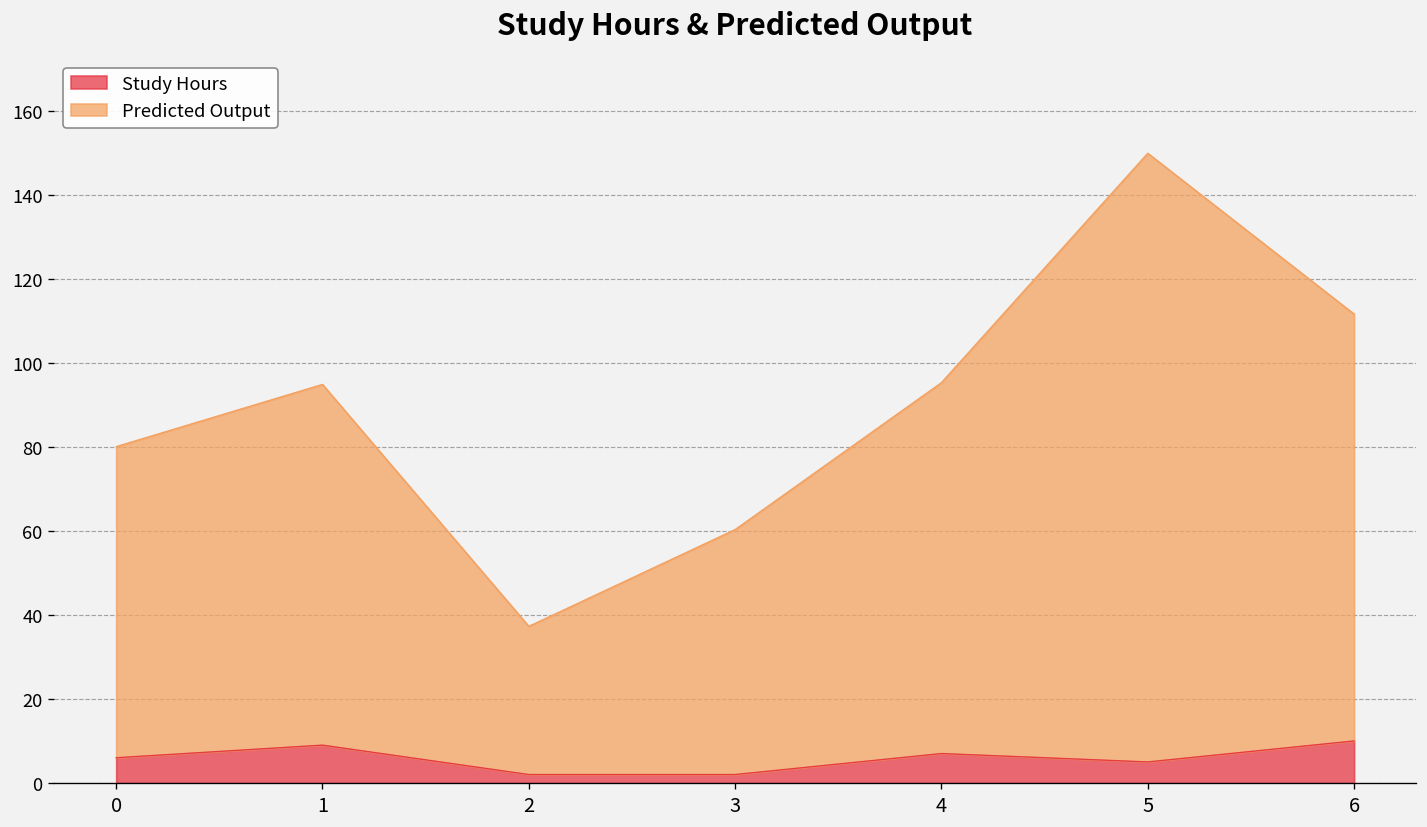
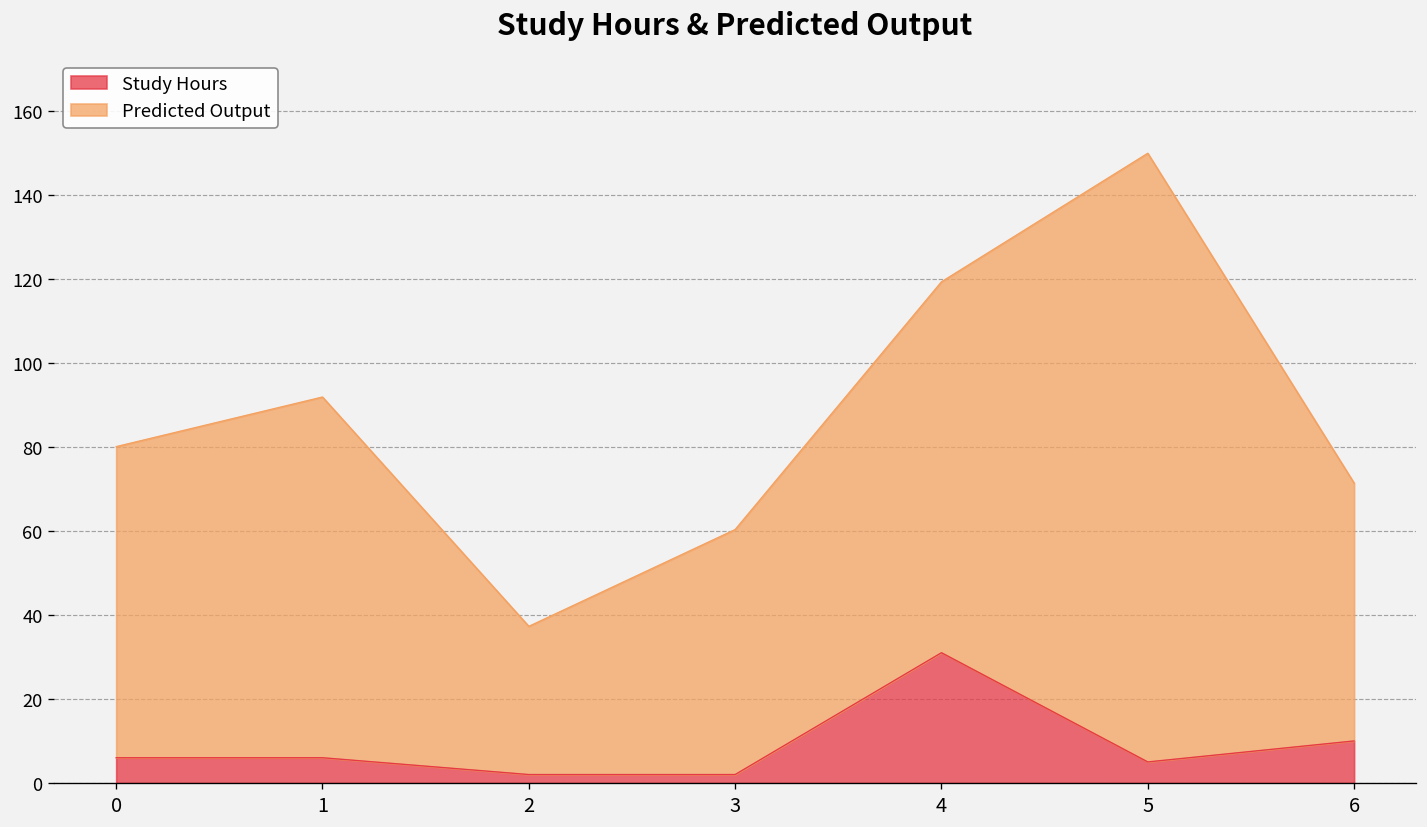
Study Hours, 1: 9 -> 6
Study Hours, 4: 7 -> 31
Predicted Output, 6: 102 -> 61
